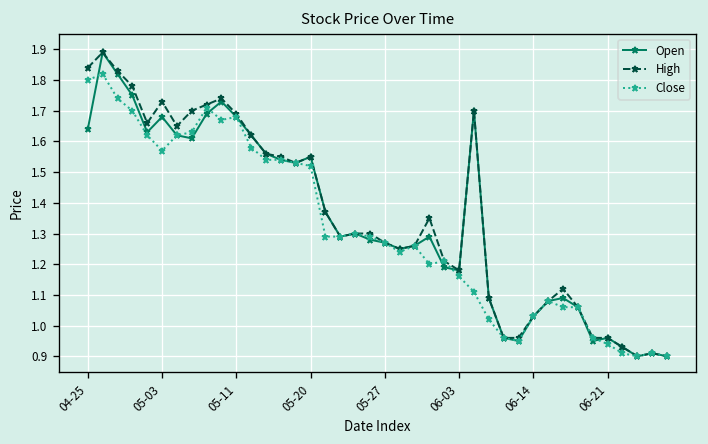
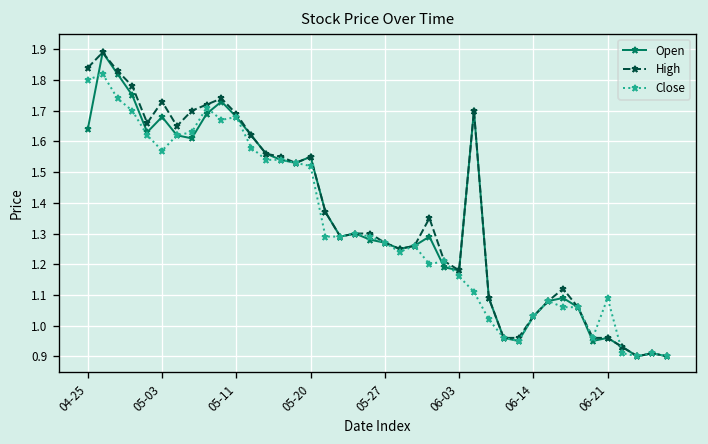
Close, 06-21: 0.94 -> 1.09
